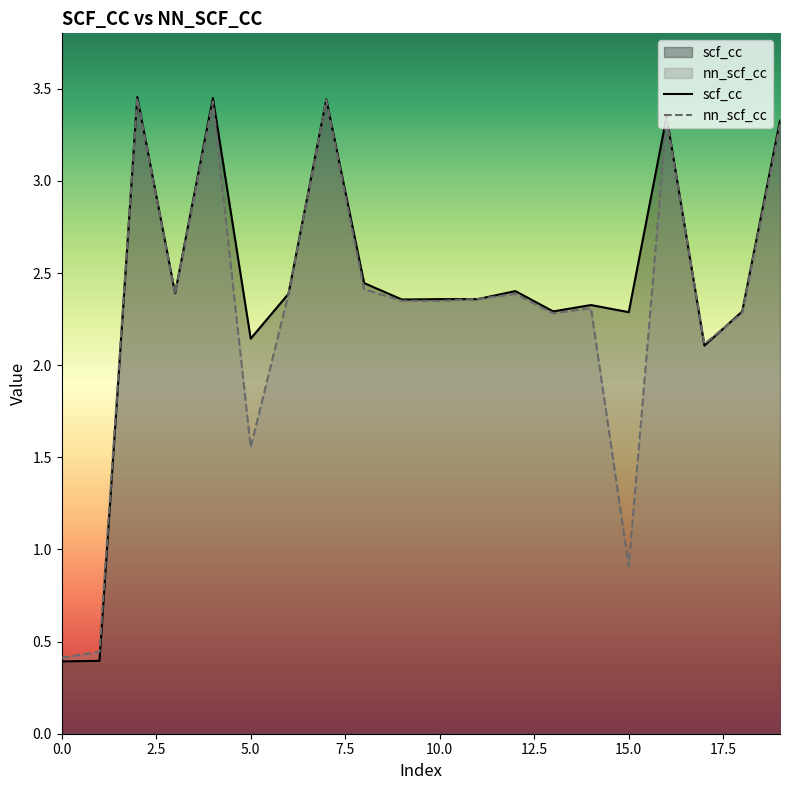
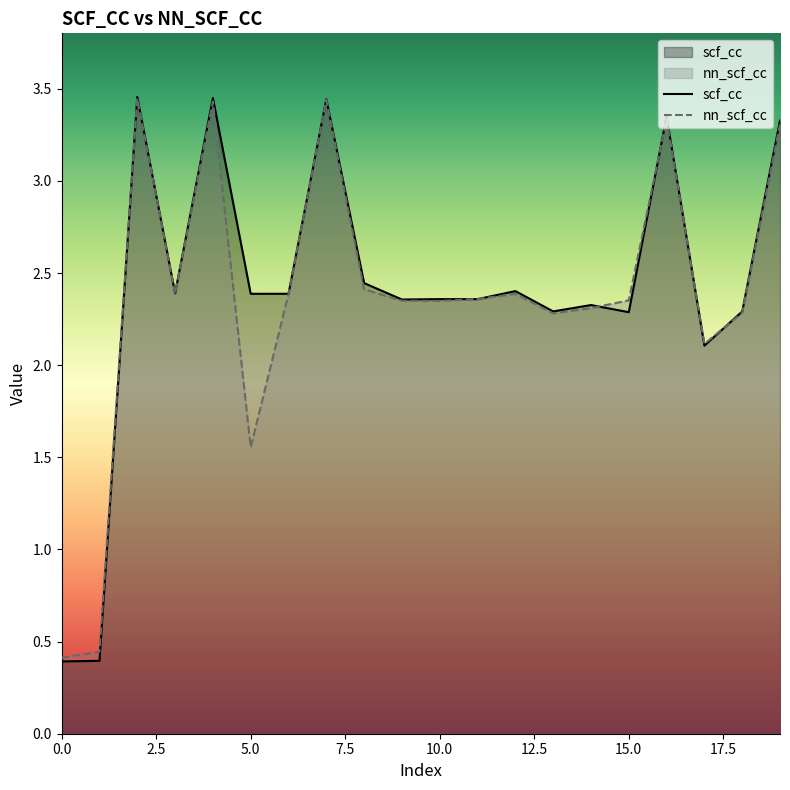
scf_cc, 5.0: 2.14 -> 2.39
nn_scf_cc, 15.0: 0.91 -> 2.35
